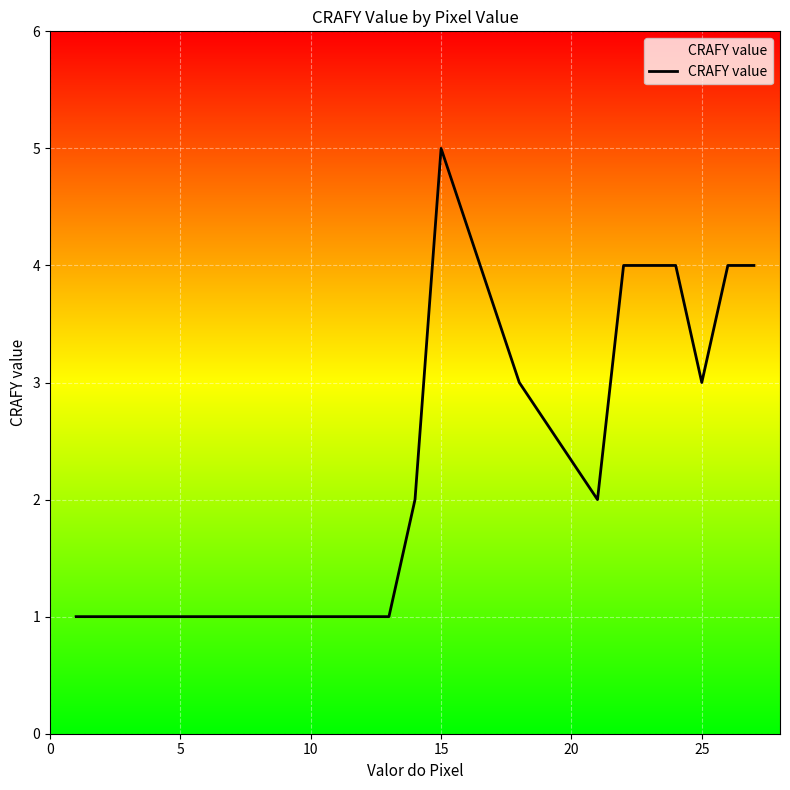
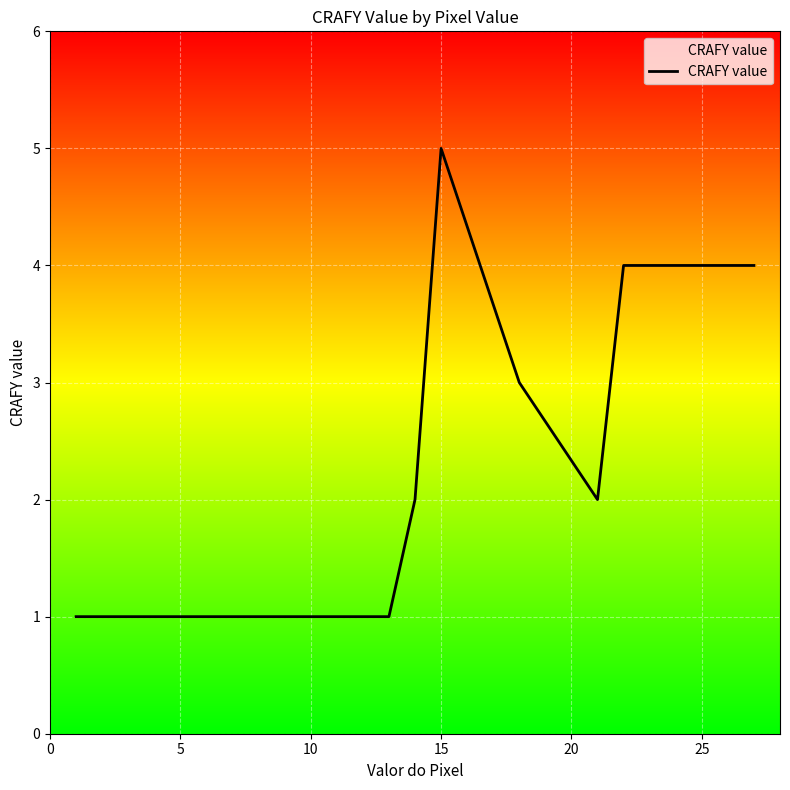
25: 3 -> 4
